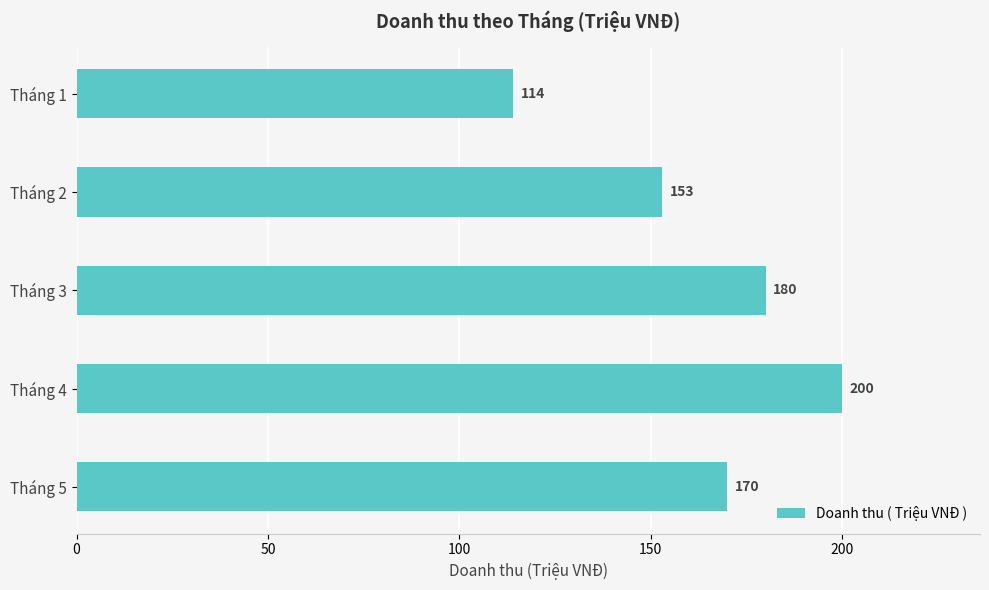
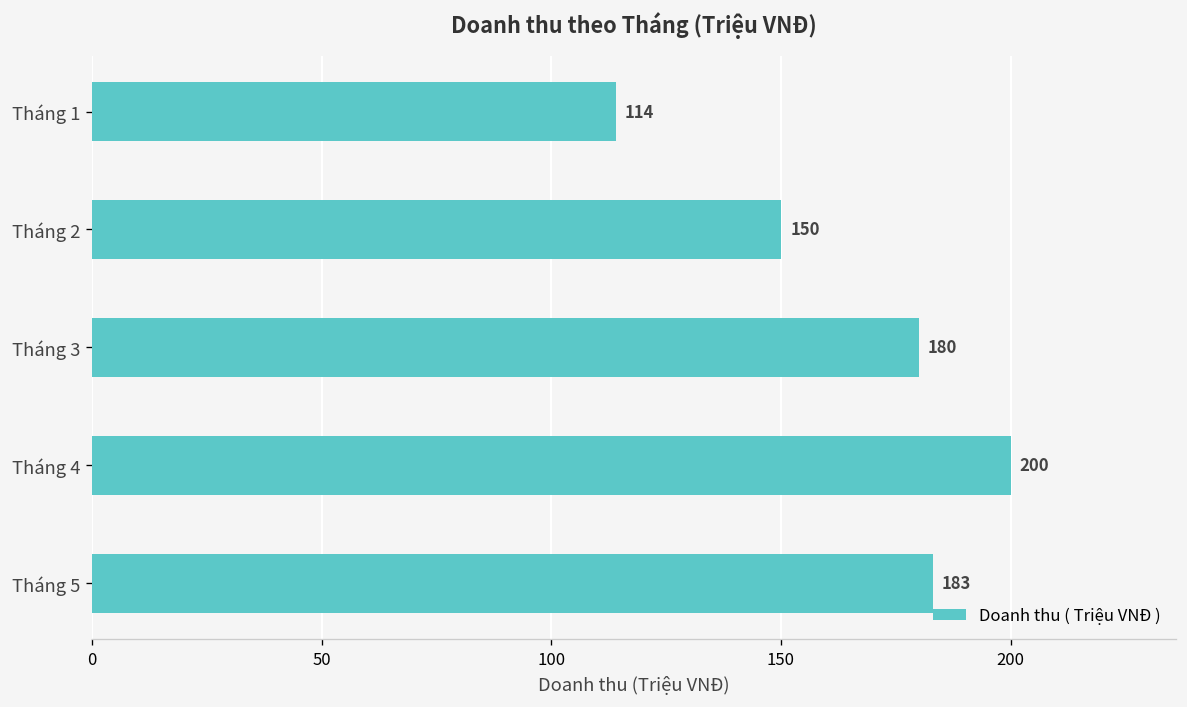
Tháng 2: 153 -> 150
Tháng 5: 170 -> 183
